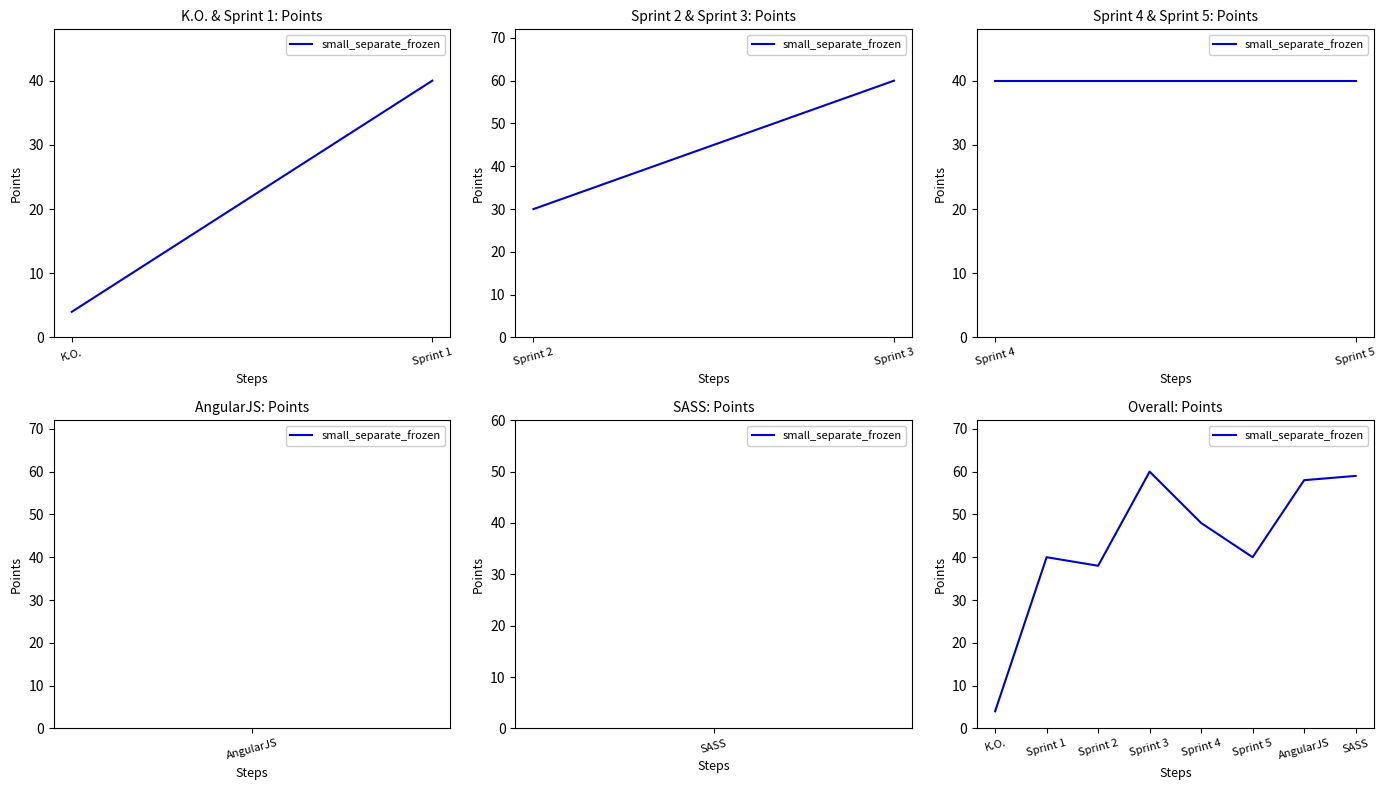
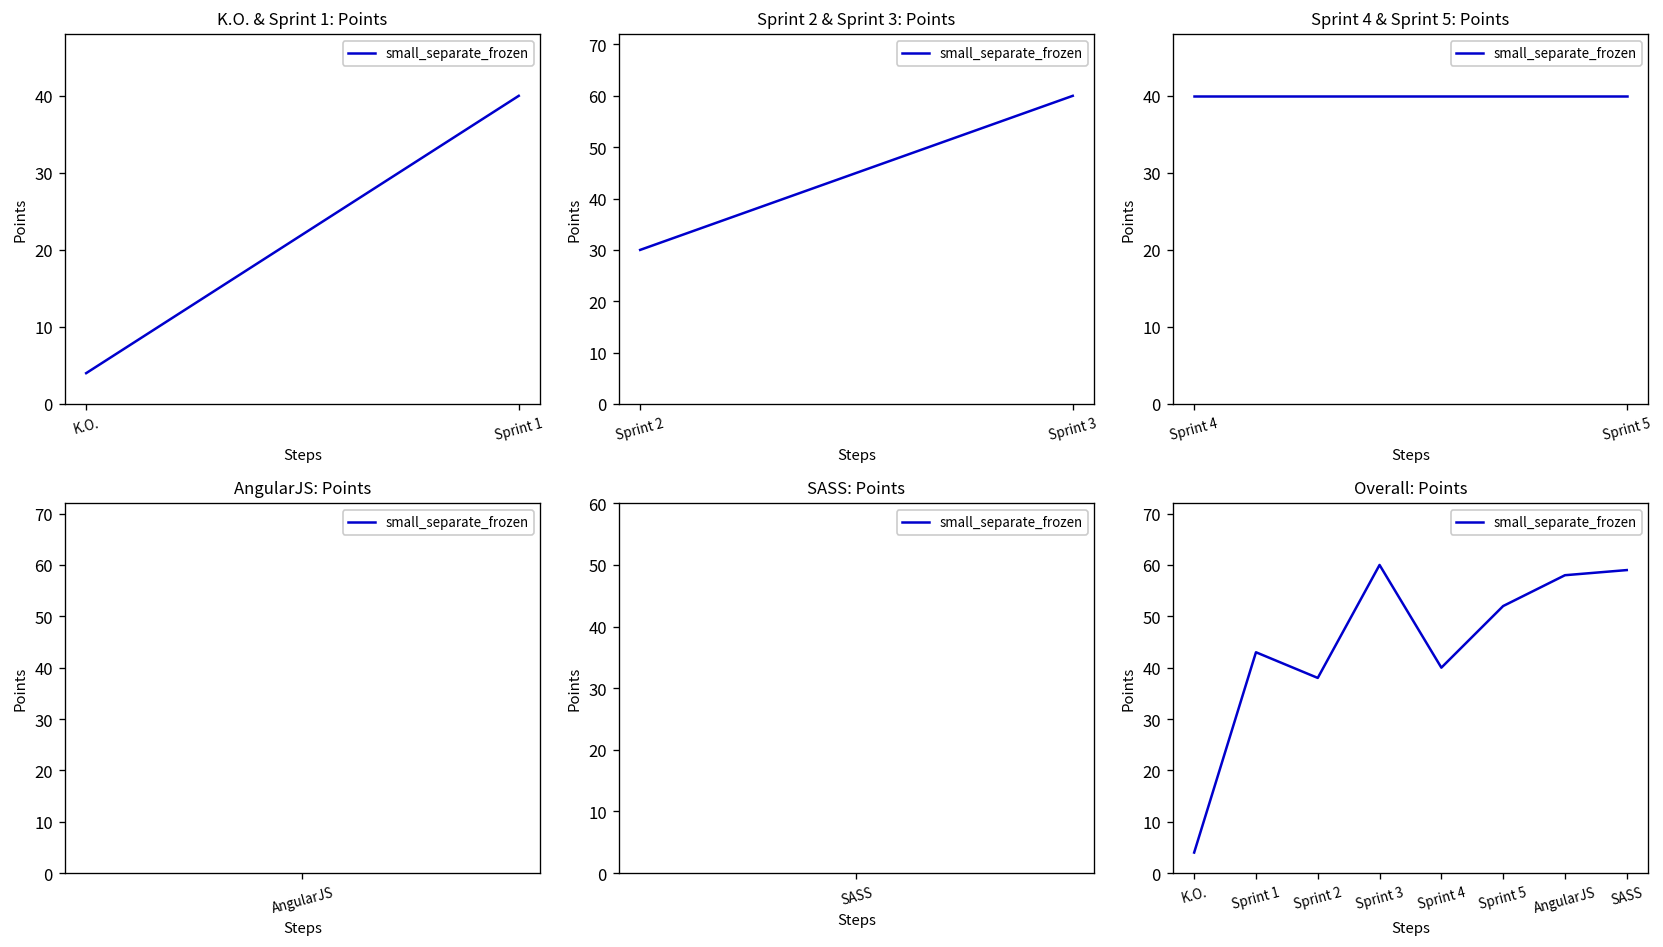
Overall: Points, Sprint 1: 40 -> 43
Overall: Points, Sprint 4: 48 -> 40
Overall: Points, Sprint 5: 40 -> 52
